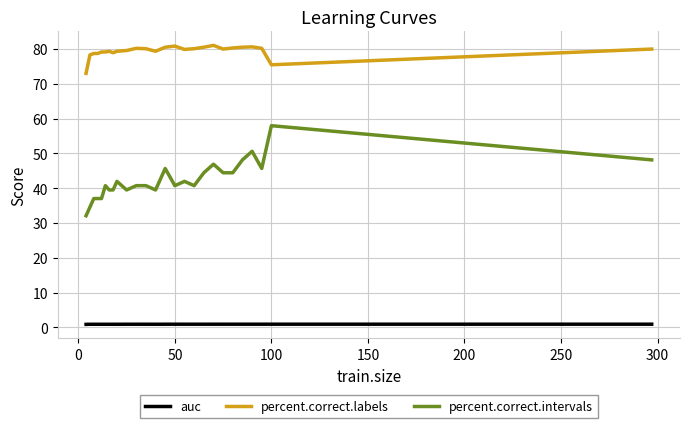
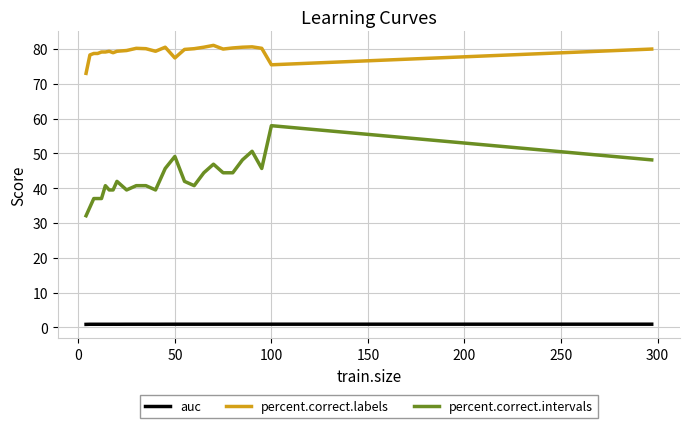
percent.correct.labels, 50: 81 -> 77
percent.correct.intervals, 50: 41 -> 49
